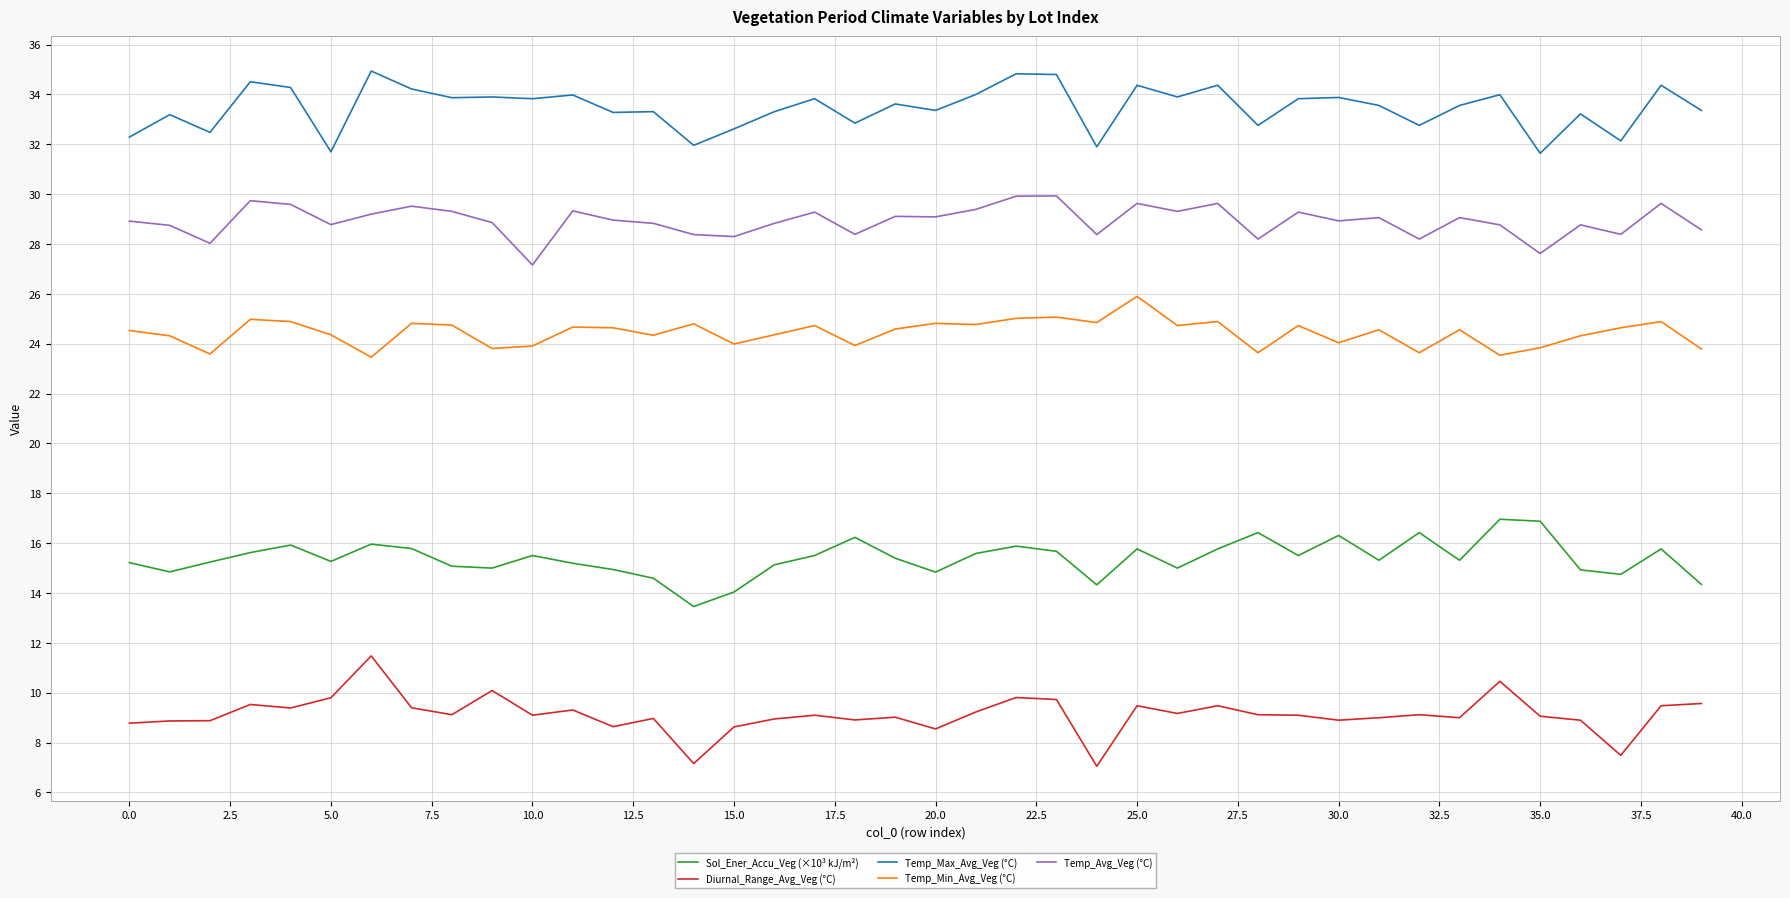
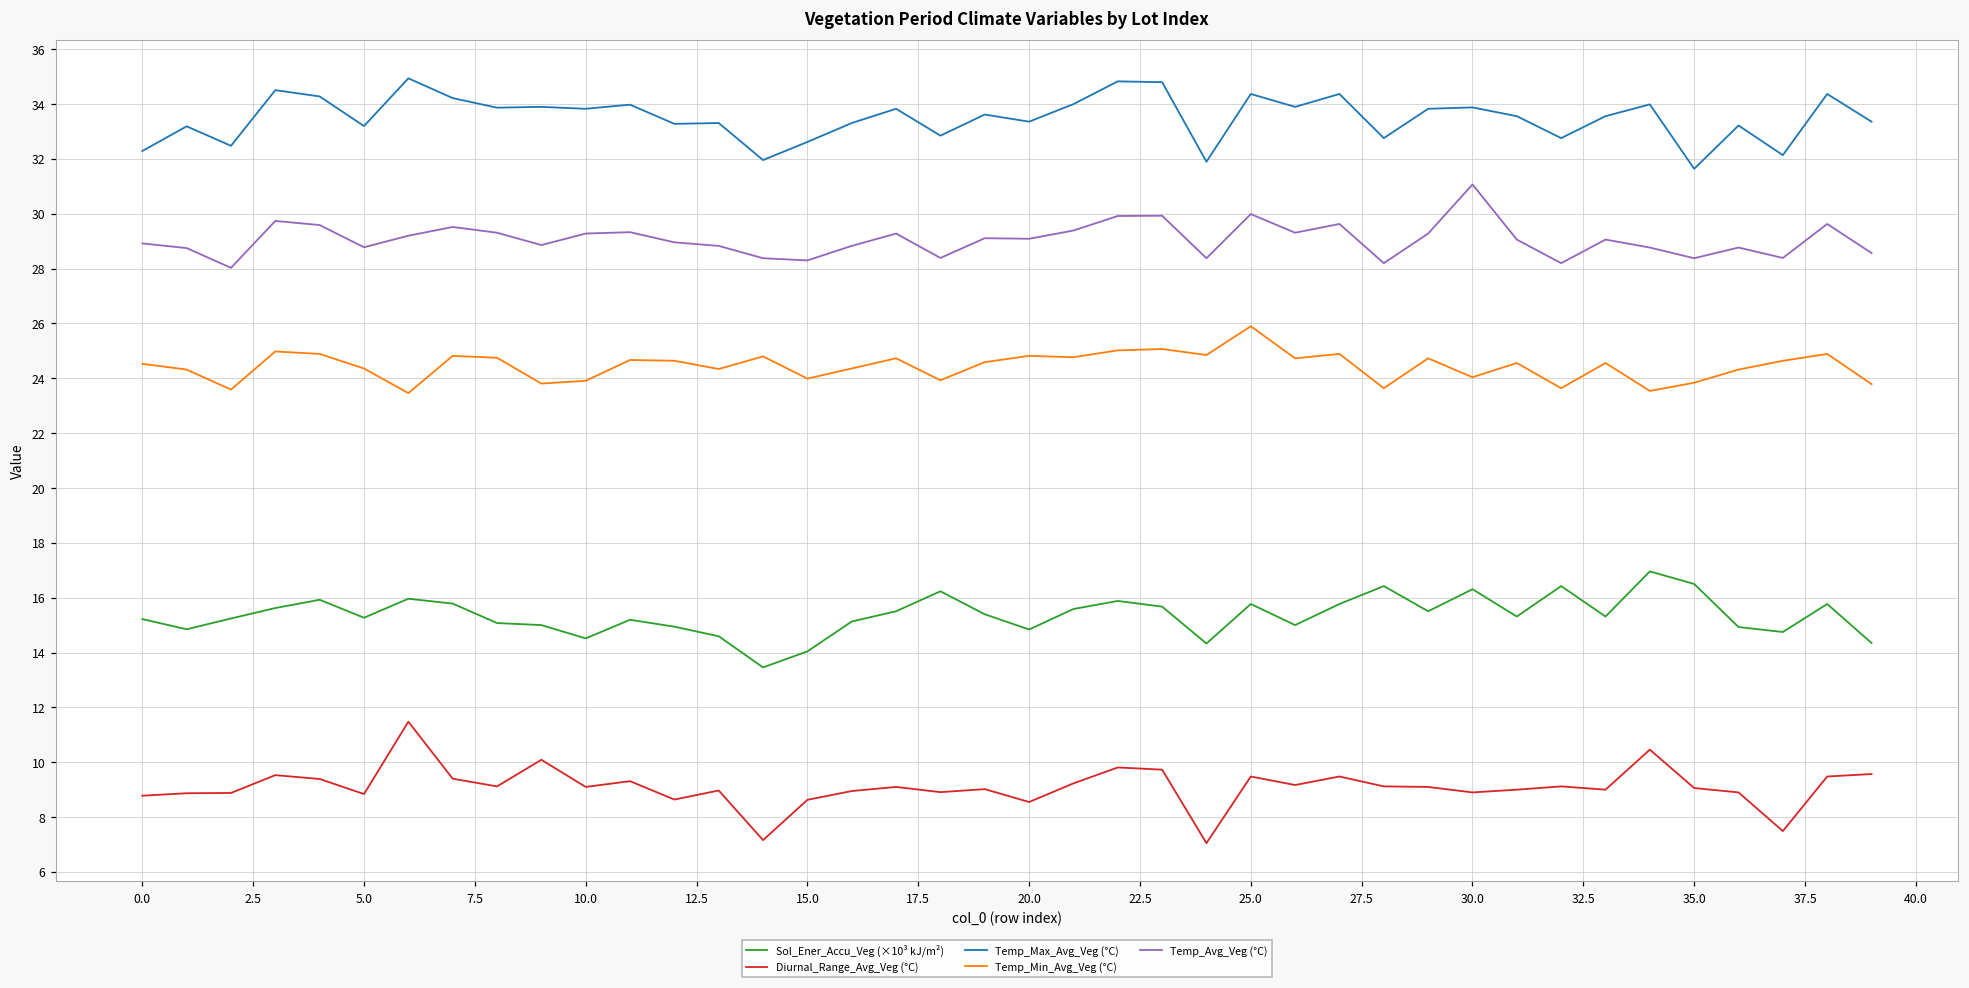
Diurnal_Range_Avg_Veg (°C), 5.0: 9.8 -> 8.8
Temp_Max_Avg_Veg (°C), 5.0: 31.7 -> 33.2
Sol_Ener_Accu_Veg (×10³ kJ/m²), 10.0: 15.5 -> 14.5
Temp_Avg_Veg (°C), 10.0: 27.2 -> 29.3
Temp_Avg_Veg (°C), 25.0: 29.6 -> 30.0
Temp_Avg_Veg (°C), 30.0: 28.9 -> 31.1
Sol_Ener_Accu_Veg (×10³ kJ/m²), 35.0: 16.9 -> 16.5
Temp_Avg_Veg (°C), 35.0: 27.6 -> 28.4
